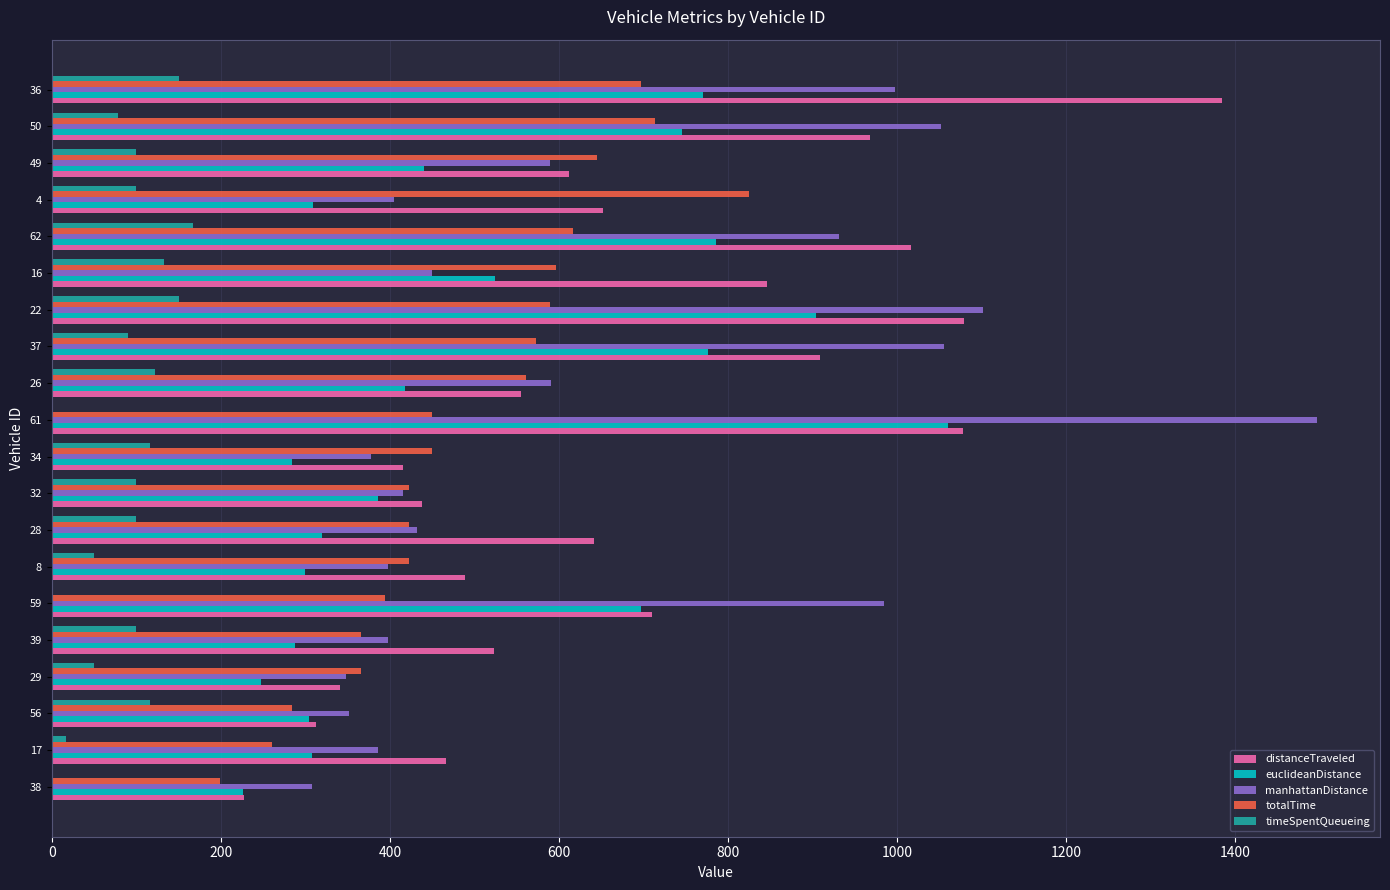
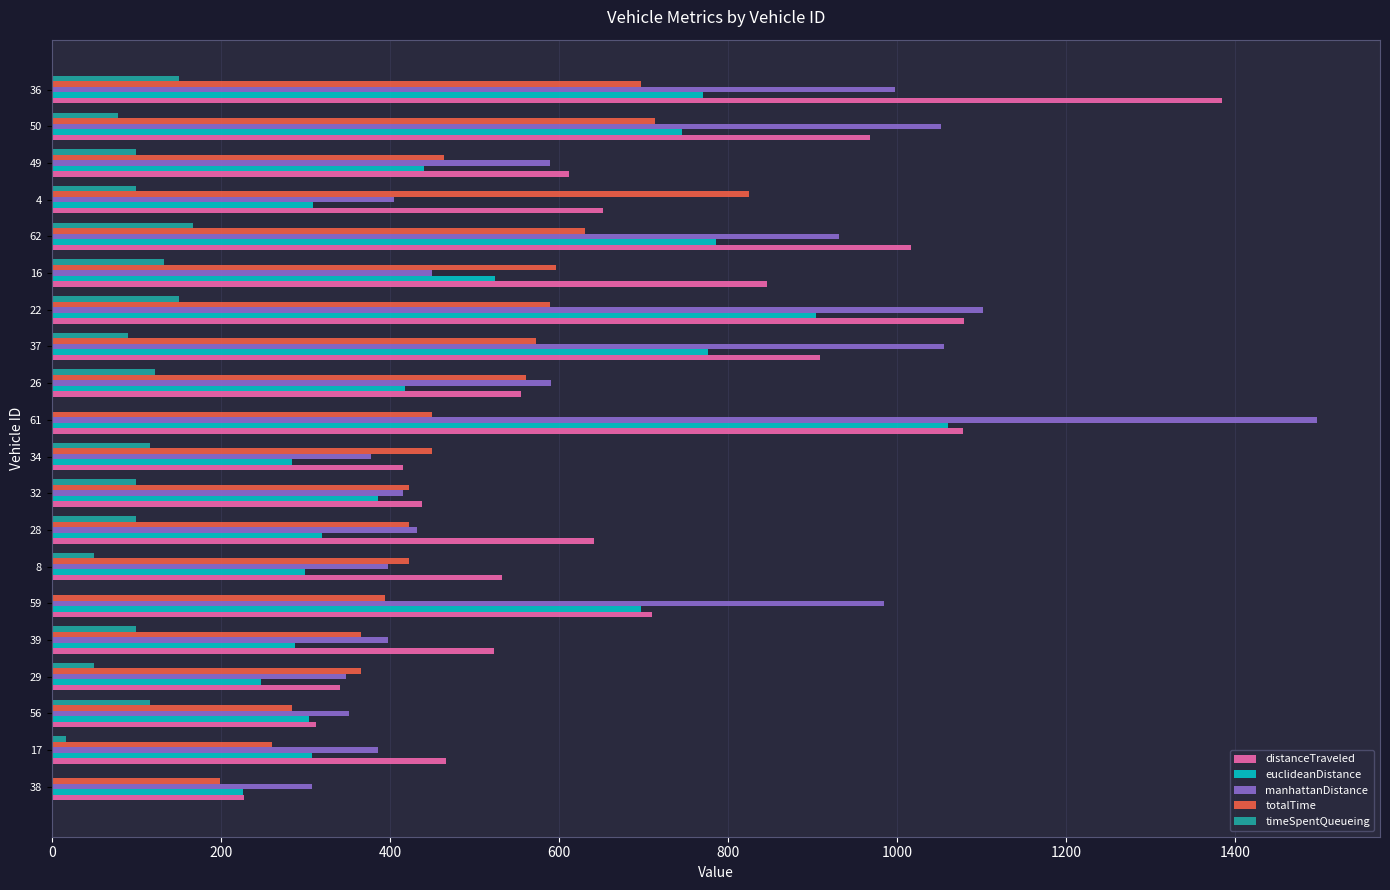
totalTime, 49: 650 -> 460
totalTime, 62: 620 -> 630
distanceTraveled, 8: 490 -> 530
